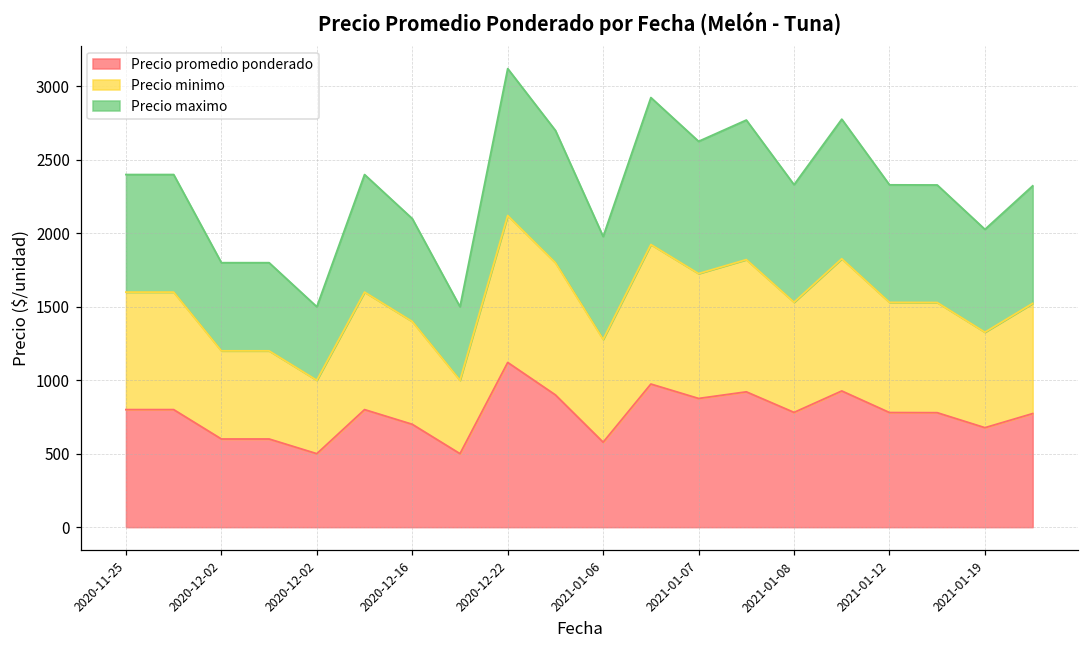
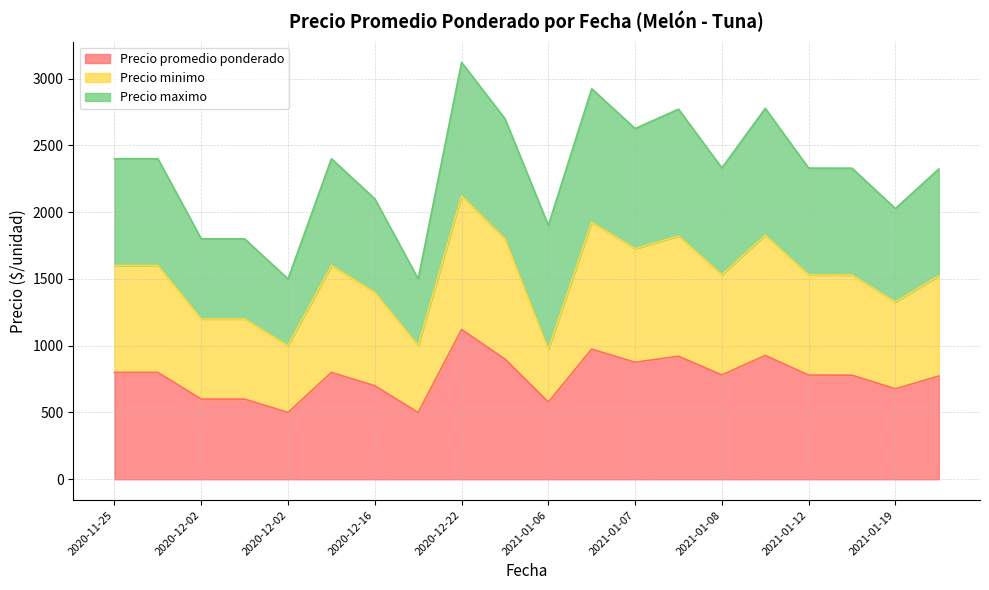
Precio minimo, 2021-01-06: 700 -> 400
Precio maximo, 2021-01-06: 700 -> 930
